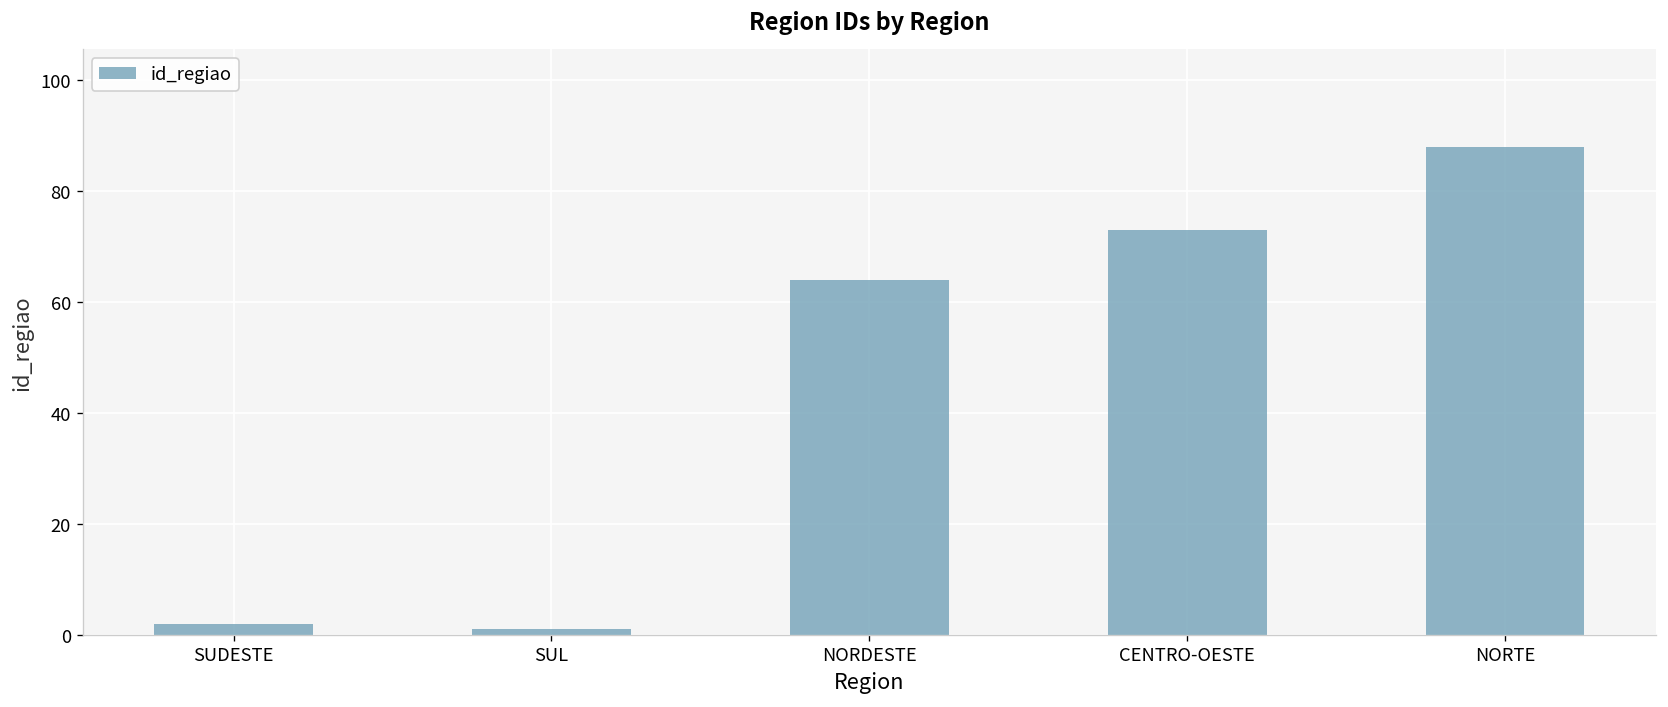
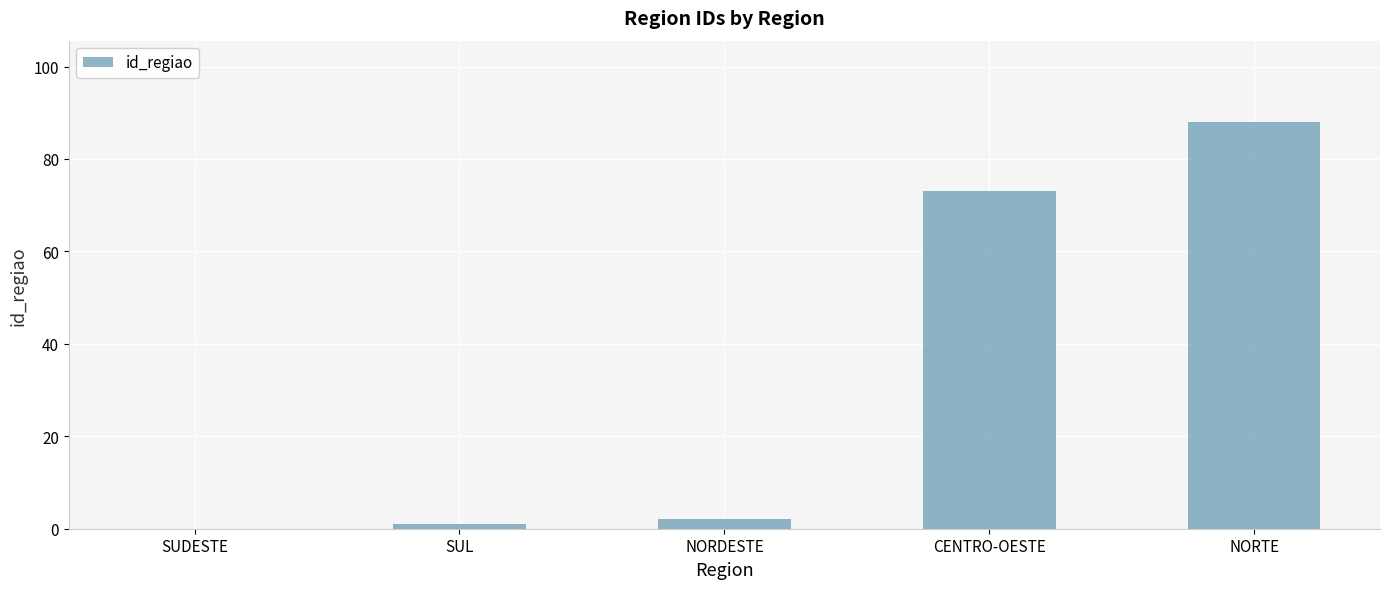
SUDESTE: 2 -> 0
NORDESTE: 64 -> 2
